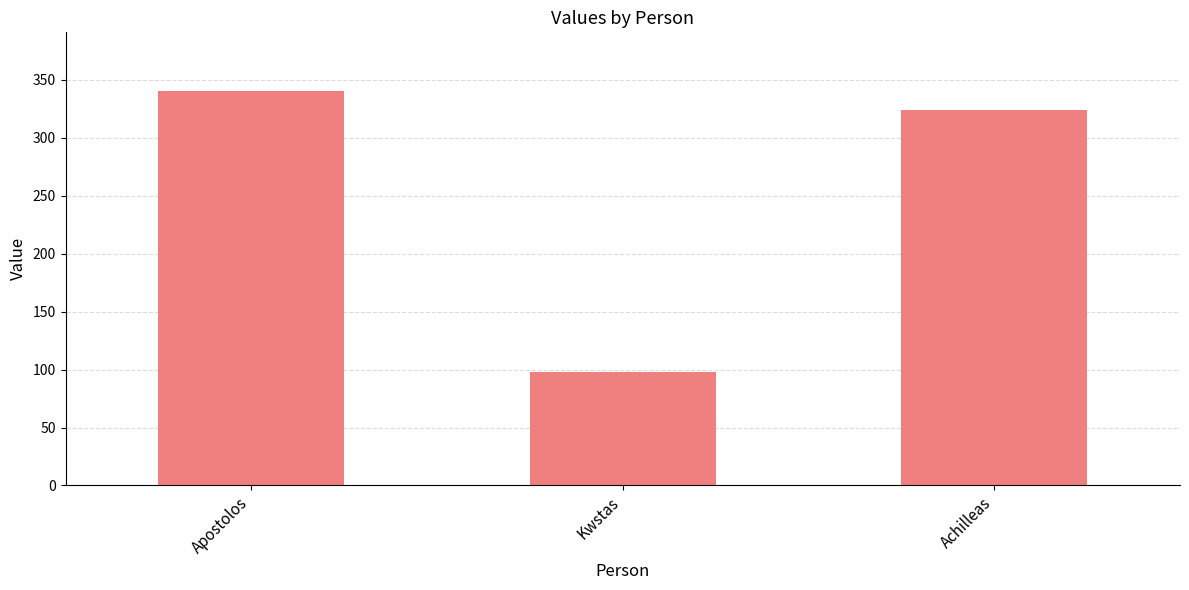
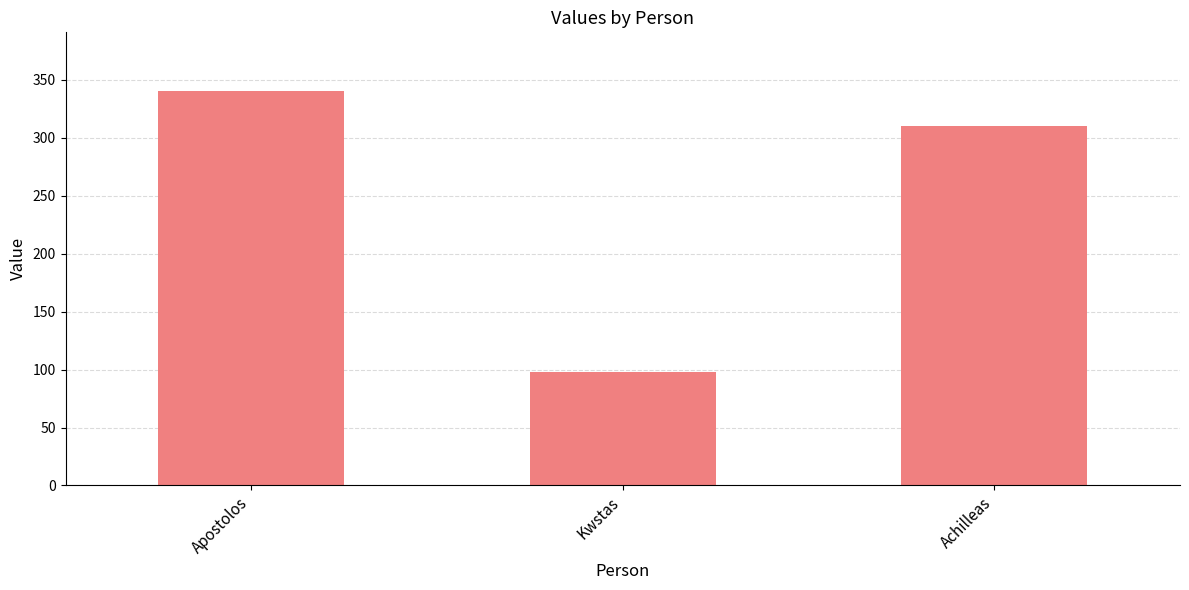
Achilleas: 324 -> 310
